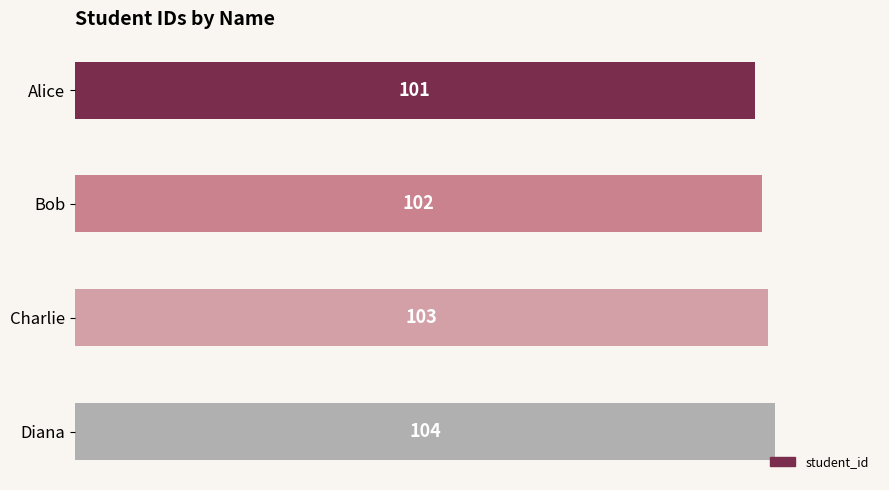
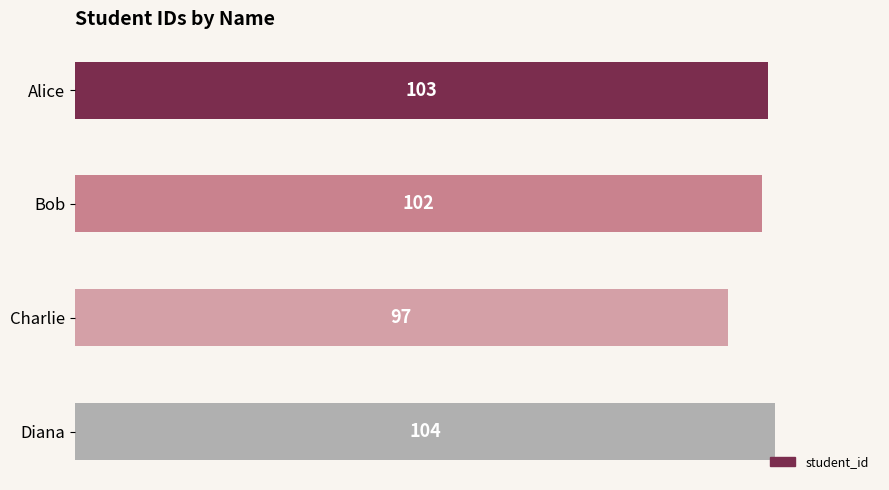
Alice: 101 -> 103
Charlie: 103 -> 97
